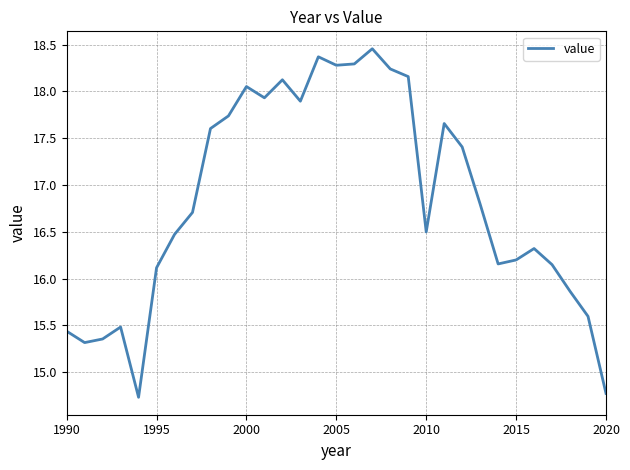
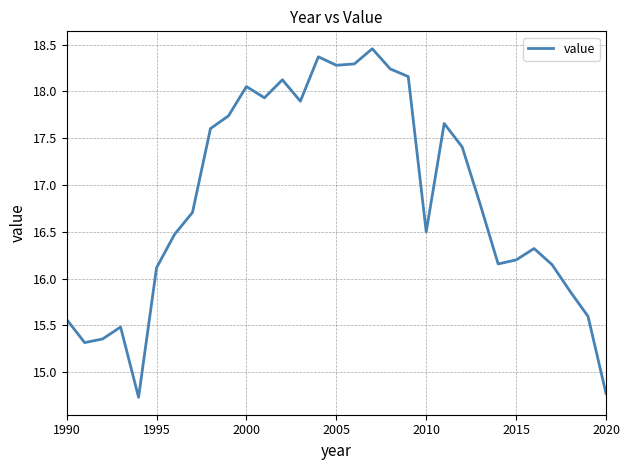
1990: 15.4 -> 15.6
